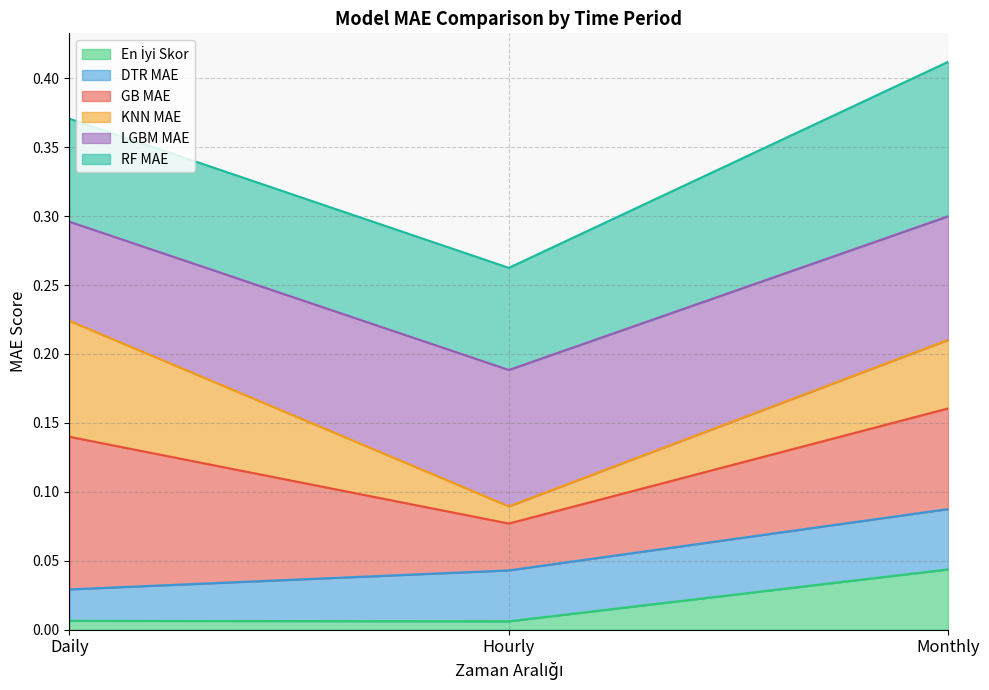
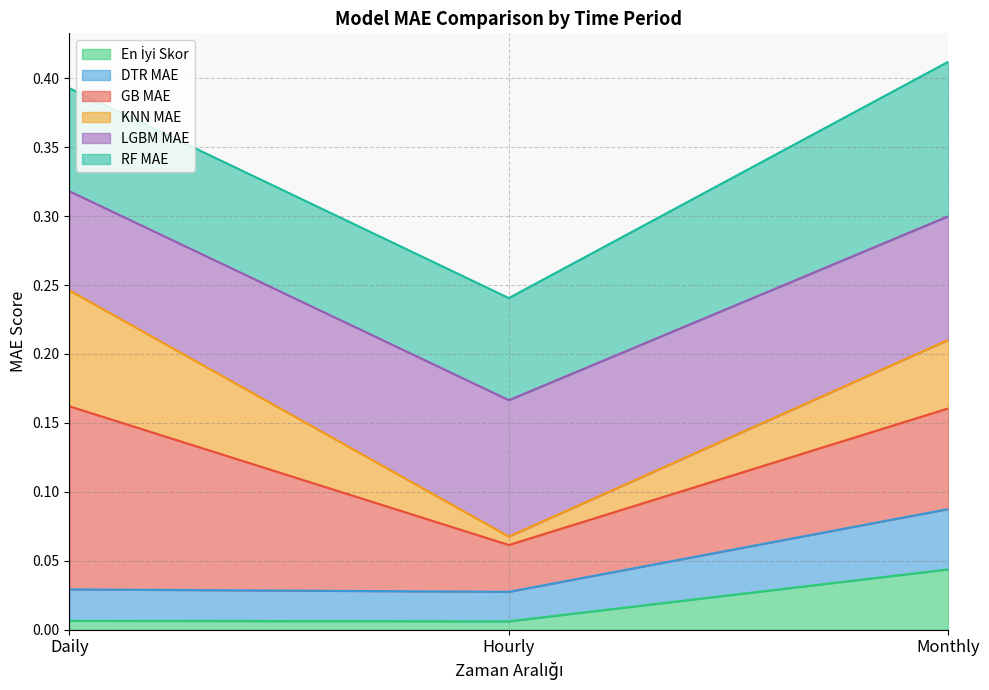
GB MAE, Daily: 0.111 -> 0.133
DTR MAE, Hourly: 0.037 -> 0.021
KNN MAE, Hourly: 0.012 -> 0.006
